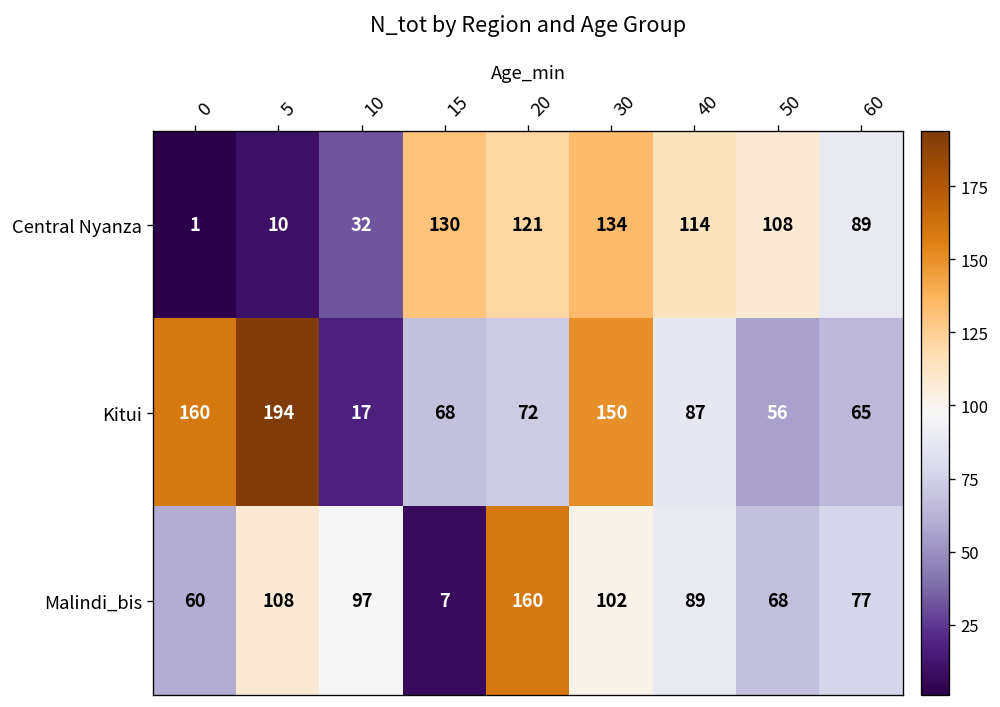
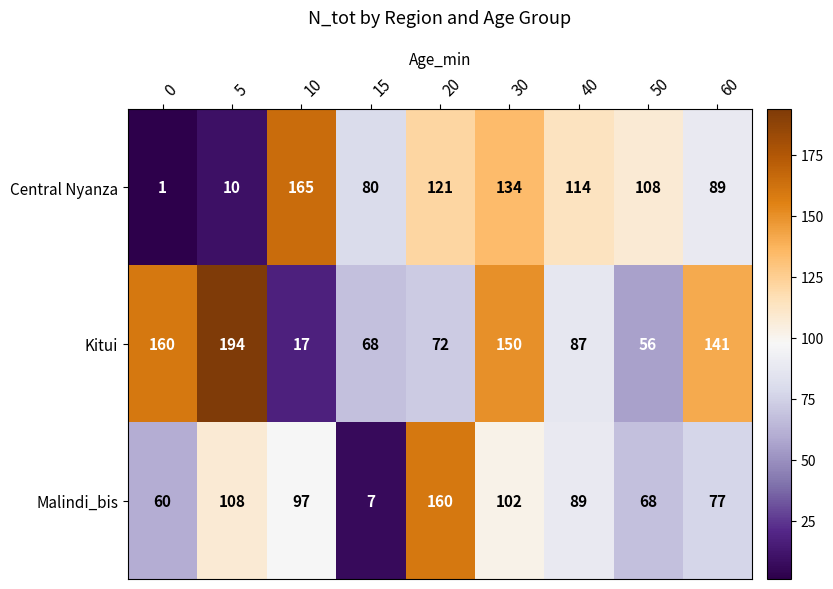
Central Nyanza, 10: 32 -> 165
Central Nyanza, 15: 130 -> 80
Kitui, 60: 65 -> 141
